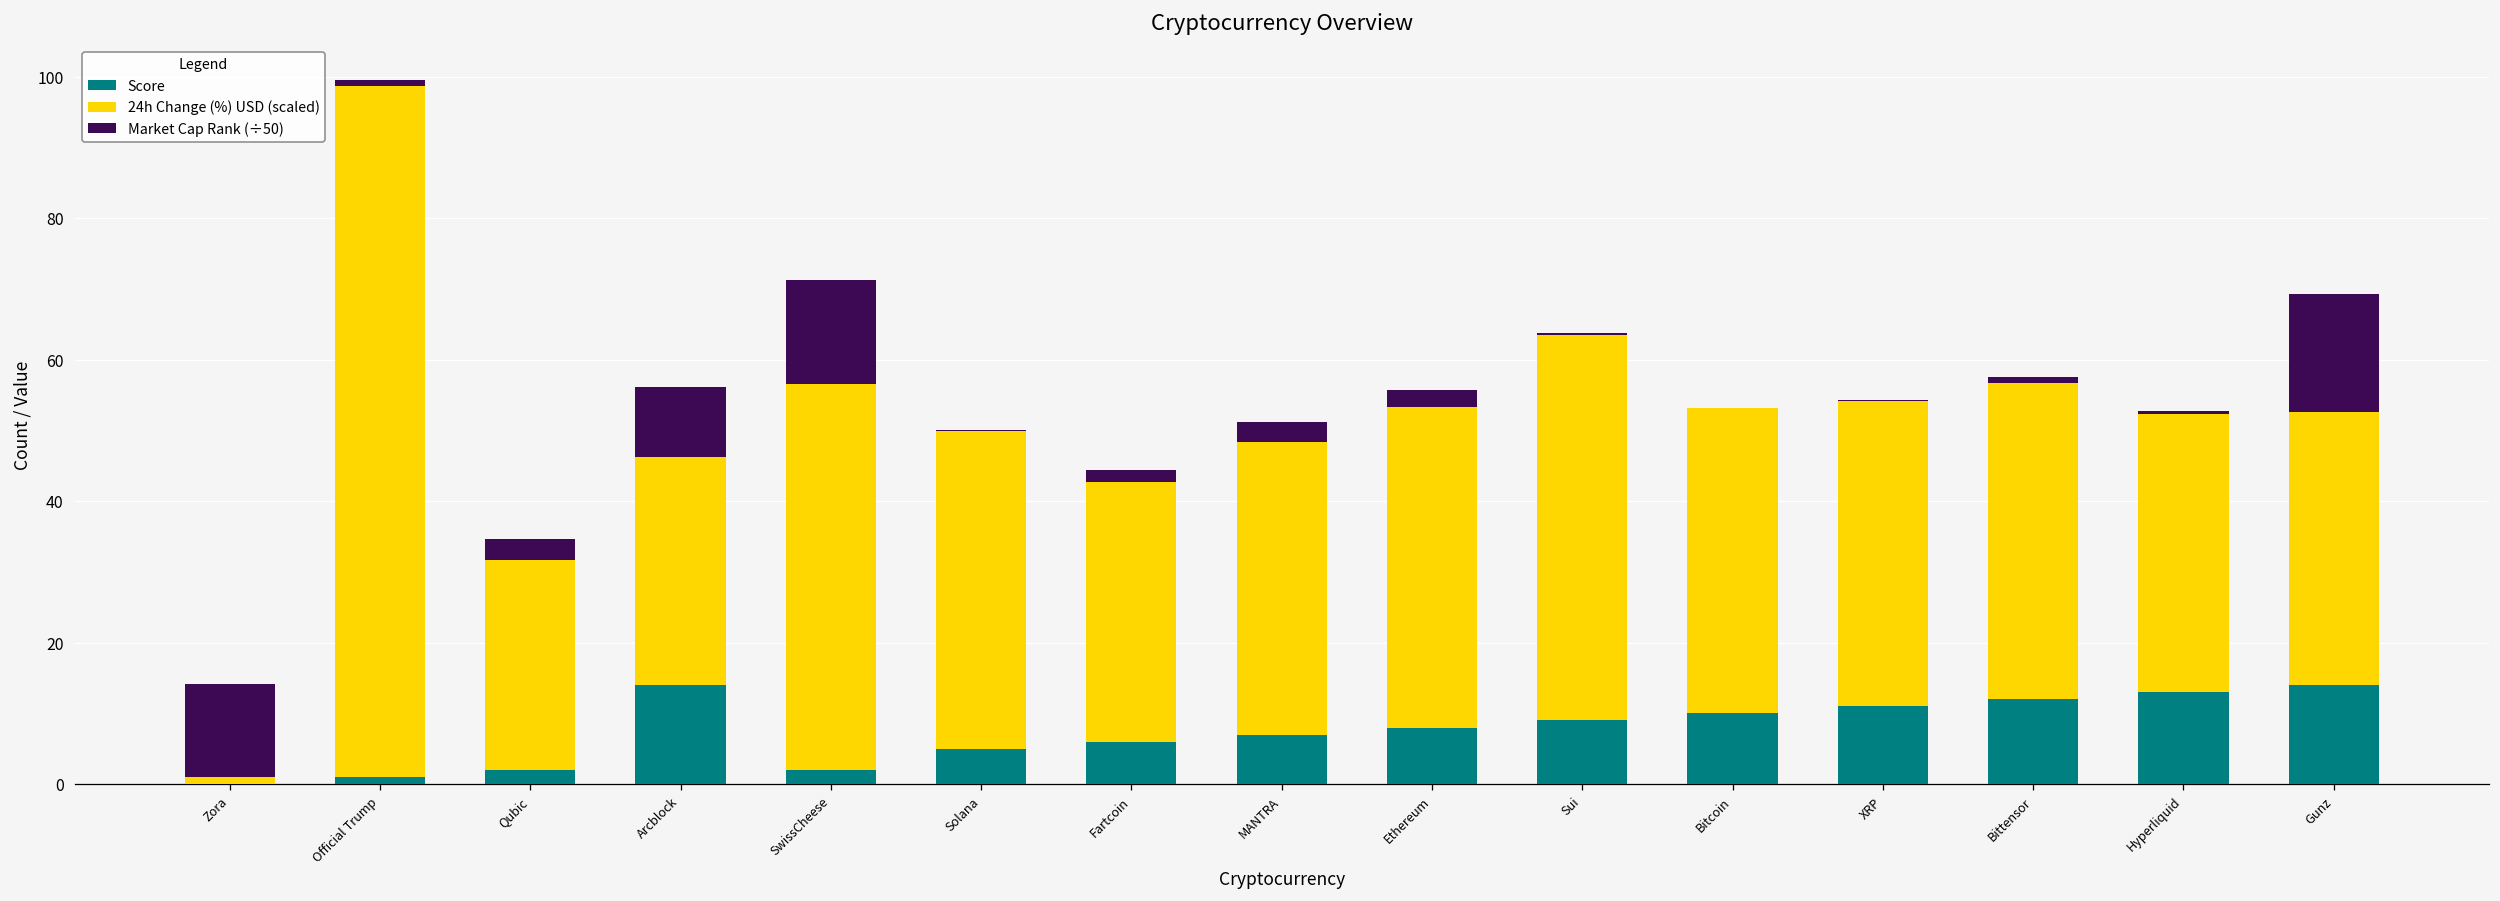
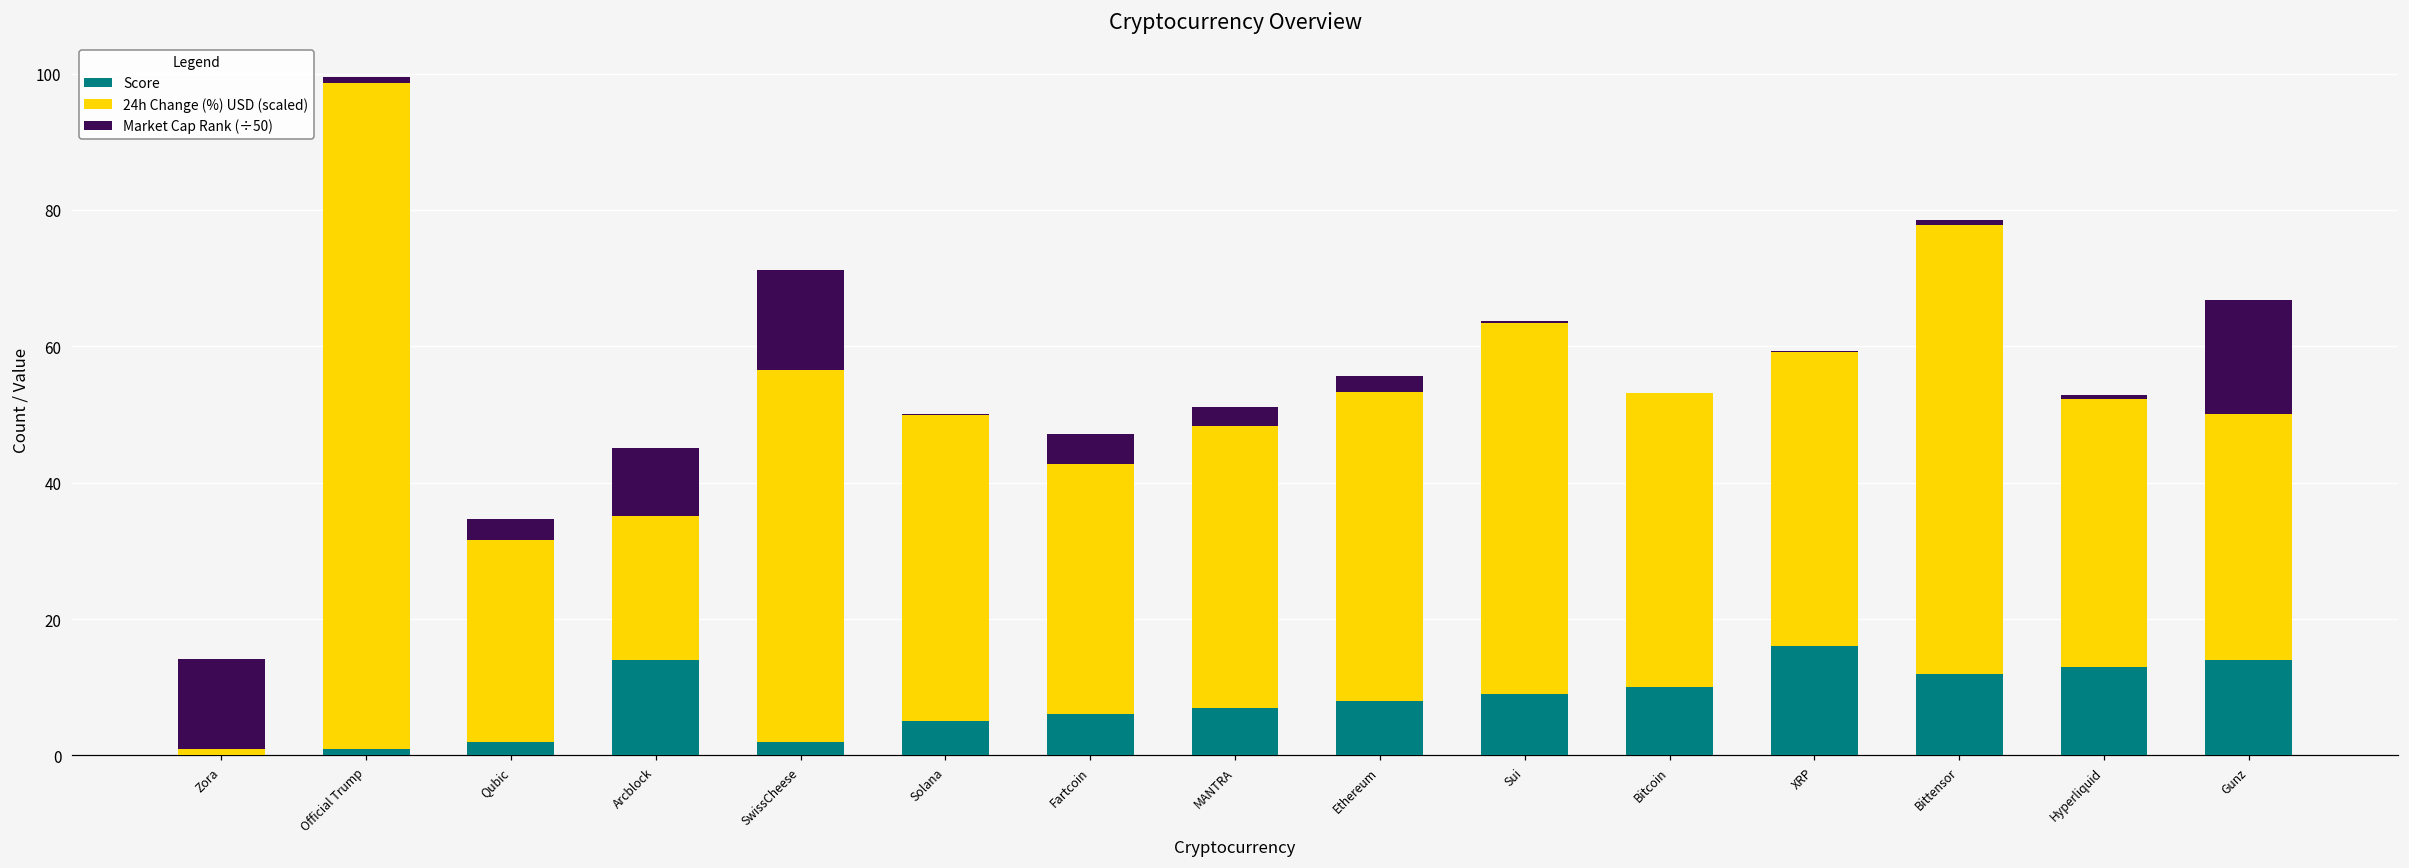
24h Change (%) USD (scaled), Arcblock: 32 -> 21
Market Cap Rank (÷50), Fartcoin: 2 -> 4
Score, XRP: 11 -> 16
24h Change (%) USD (scaled), Bittensor: 45 -> 66
24h Change (%) USD (scaled), Gunz: 39 -> 36
